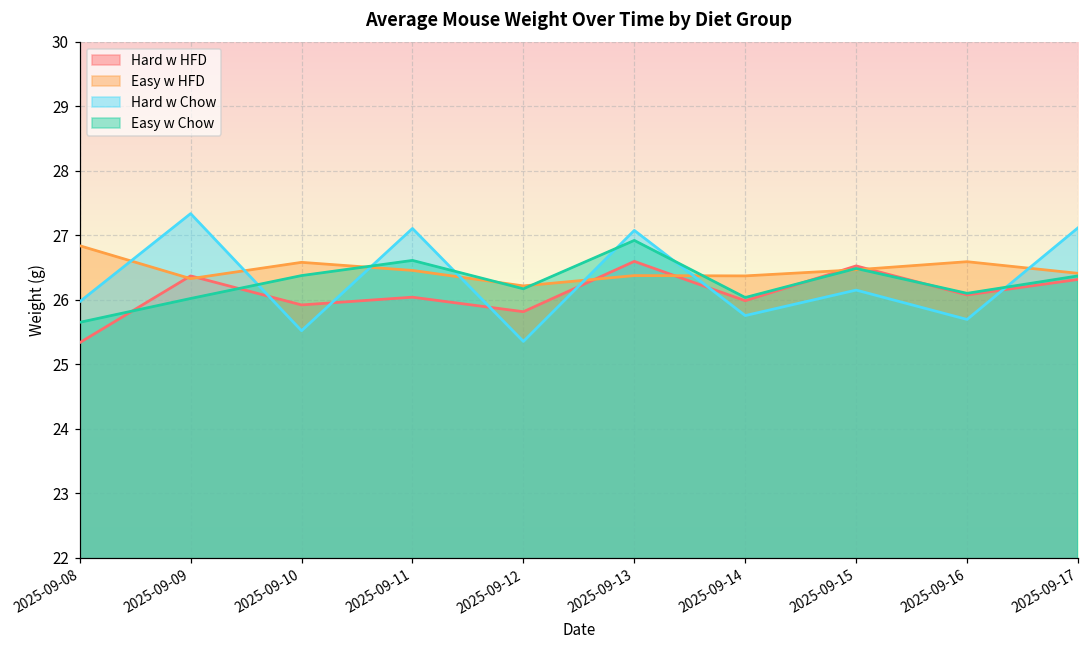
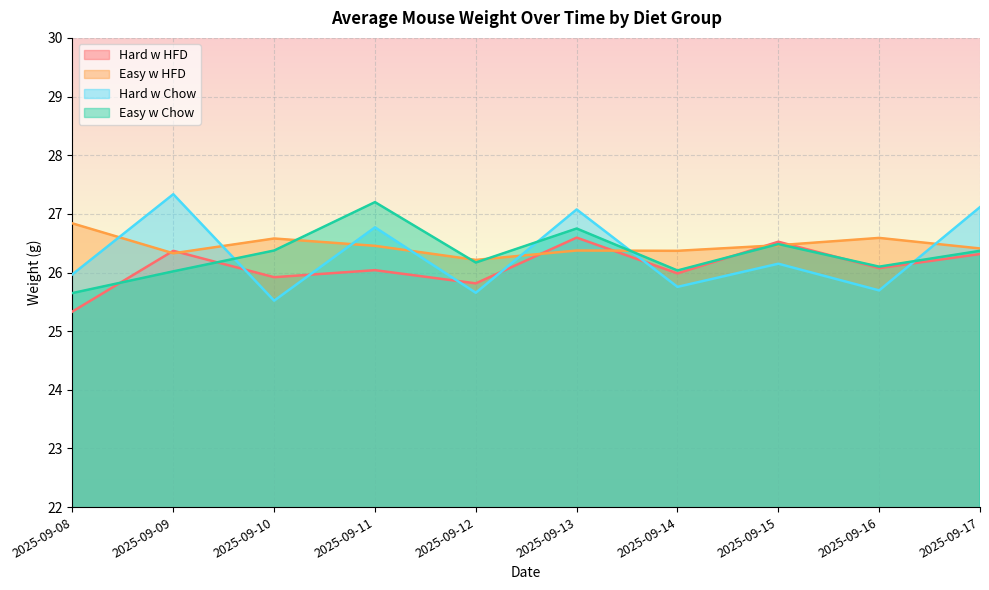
Hard w Chow, 2025-09-11: 27.1 -> 26.8
Easy w Chow, 2025-09-11: 26.6 -> 27.2
Hard w Chow, 2025-09-12: 25.4 -> 25.7
Easy w Chow, 2025-09-13: 26.9 -> 26.8
